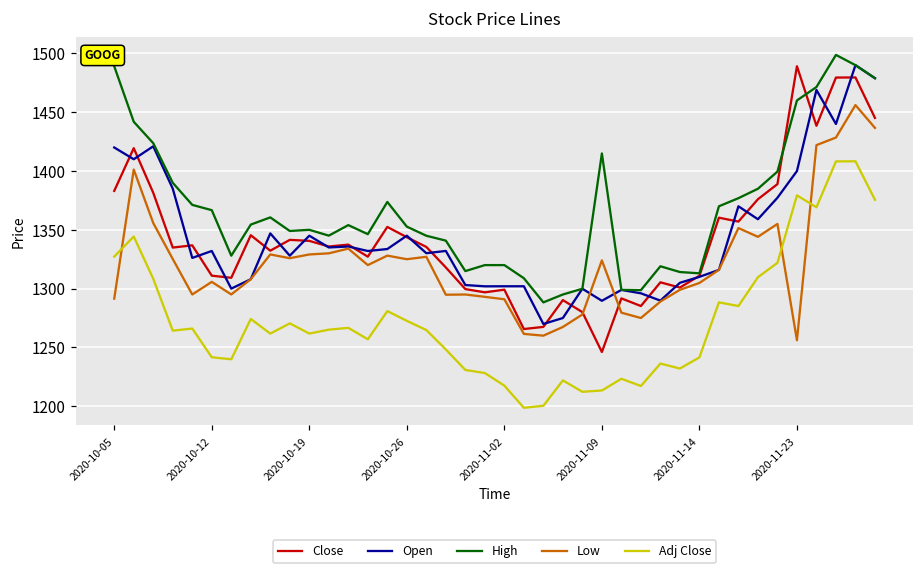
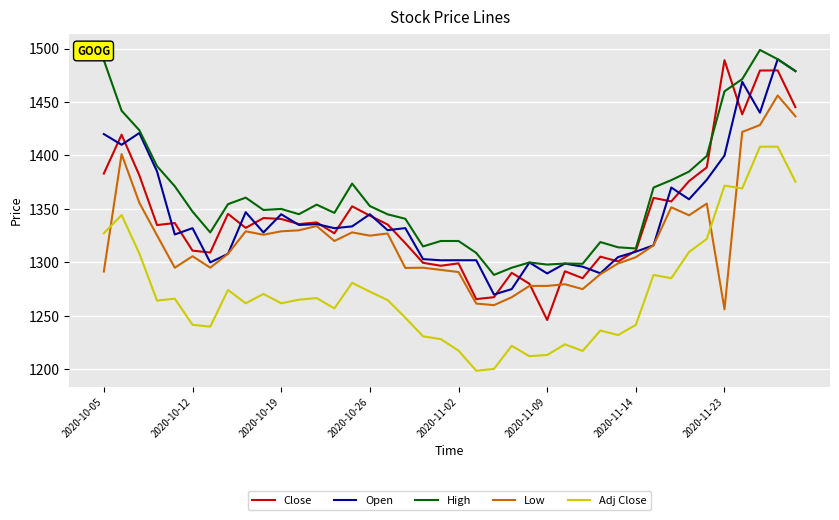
High, 2020-10-12: 1367 -> 1348
High, 2020-11-09: 1415 -> 1298
Low, 2020-11-09: 1324 -> 1278
Adj Close, 2020-11-23: 1379 -> 1372
